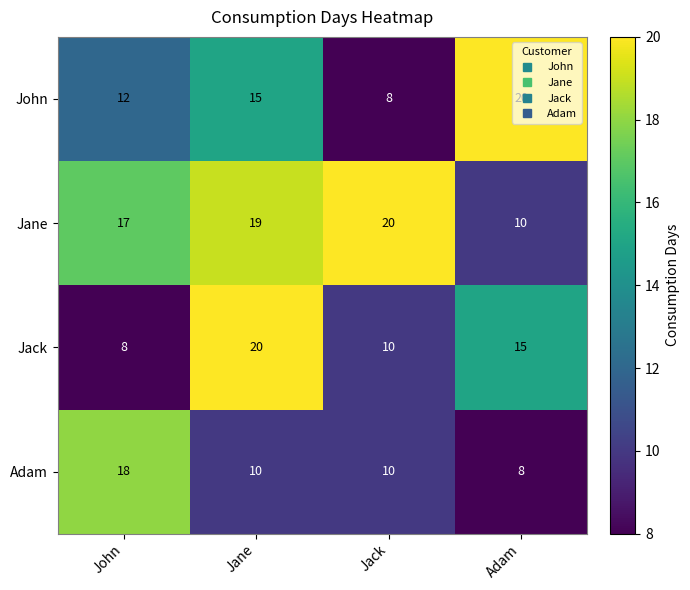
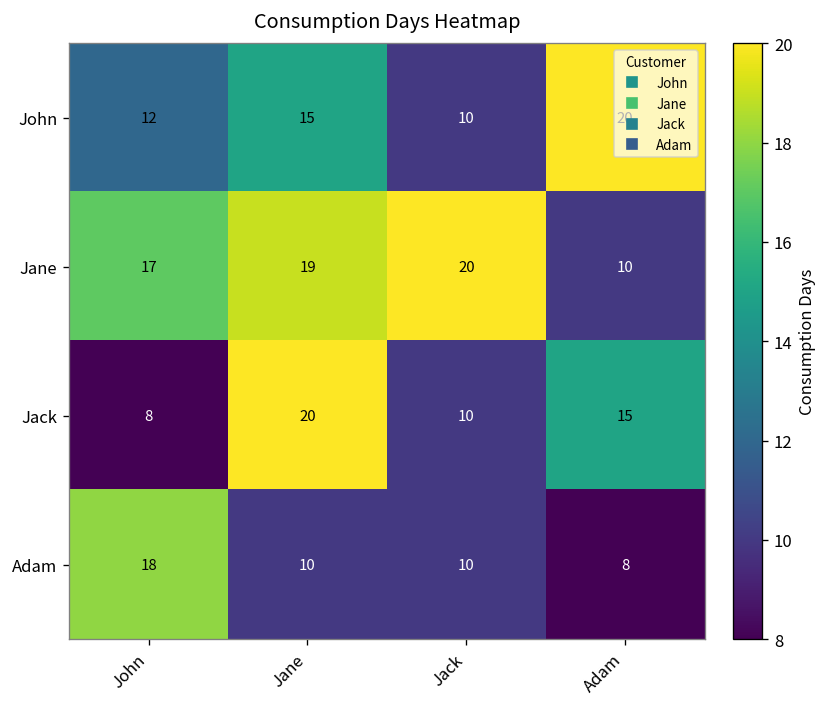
John, Jack: 8 -> 10
